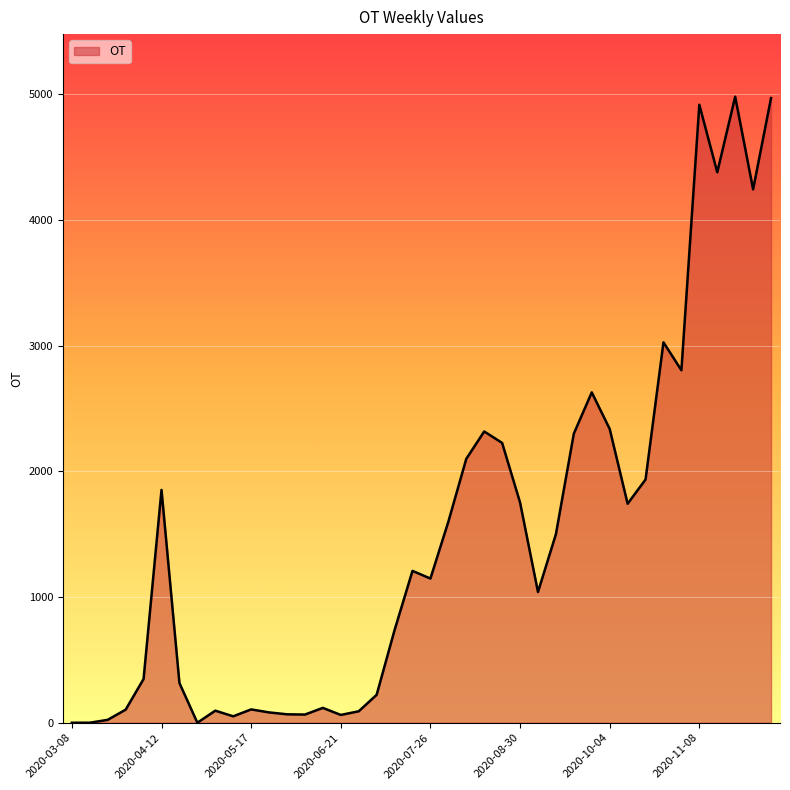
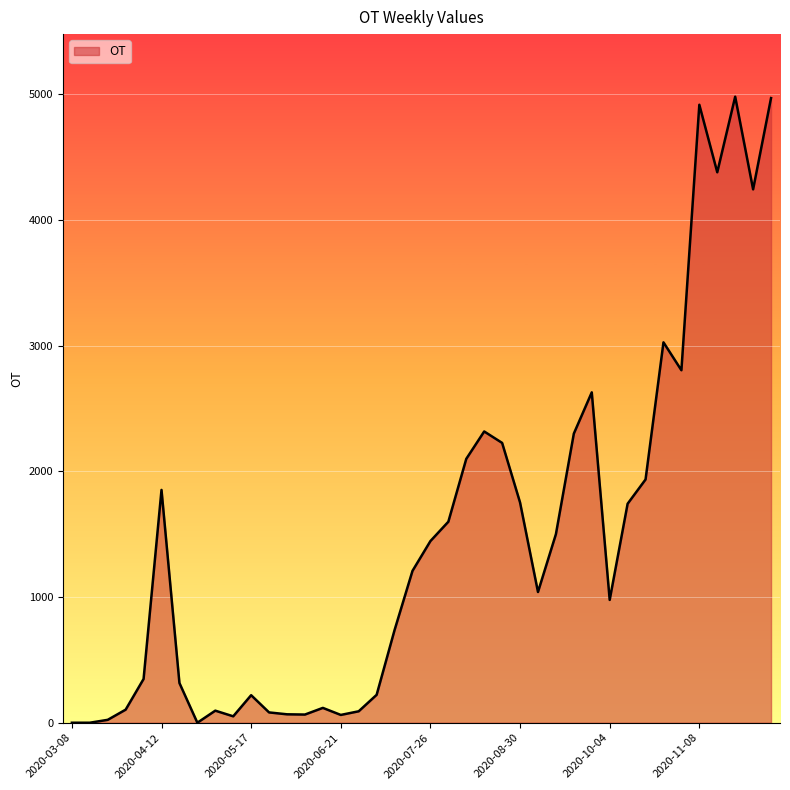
2020-05-17: 110 -> 220
2020-07-26: 1150 -> 1450
2020-10-04: 2340 -> 980
